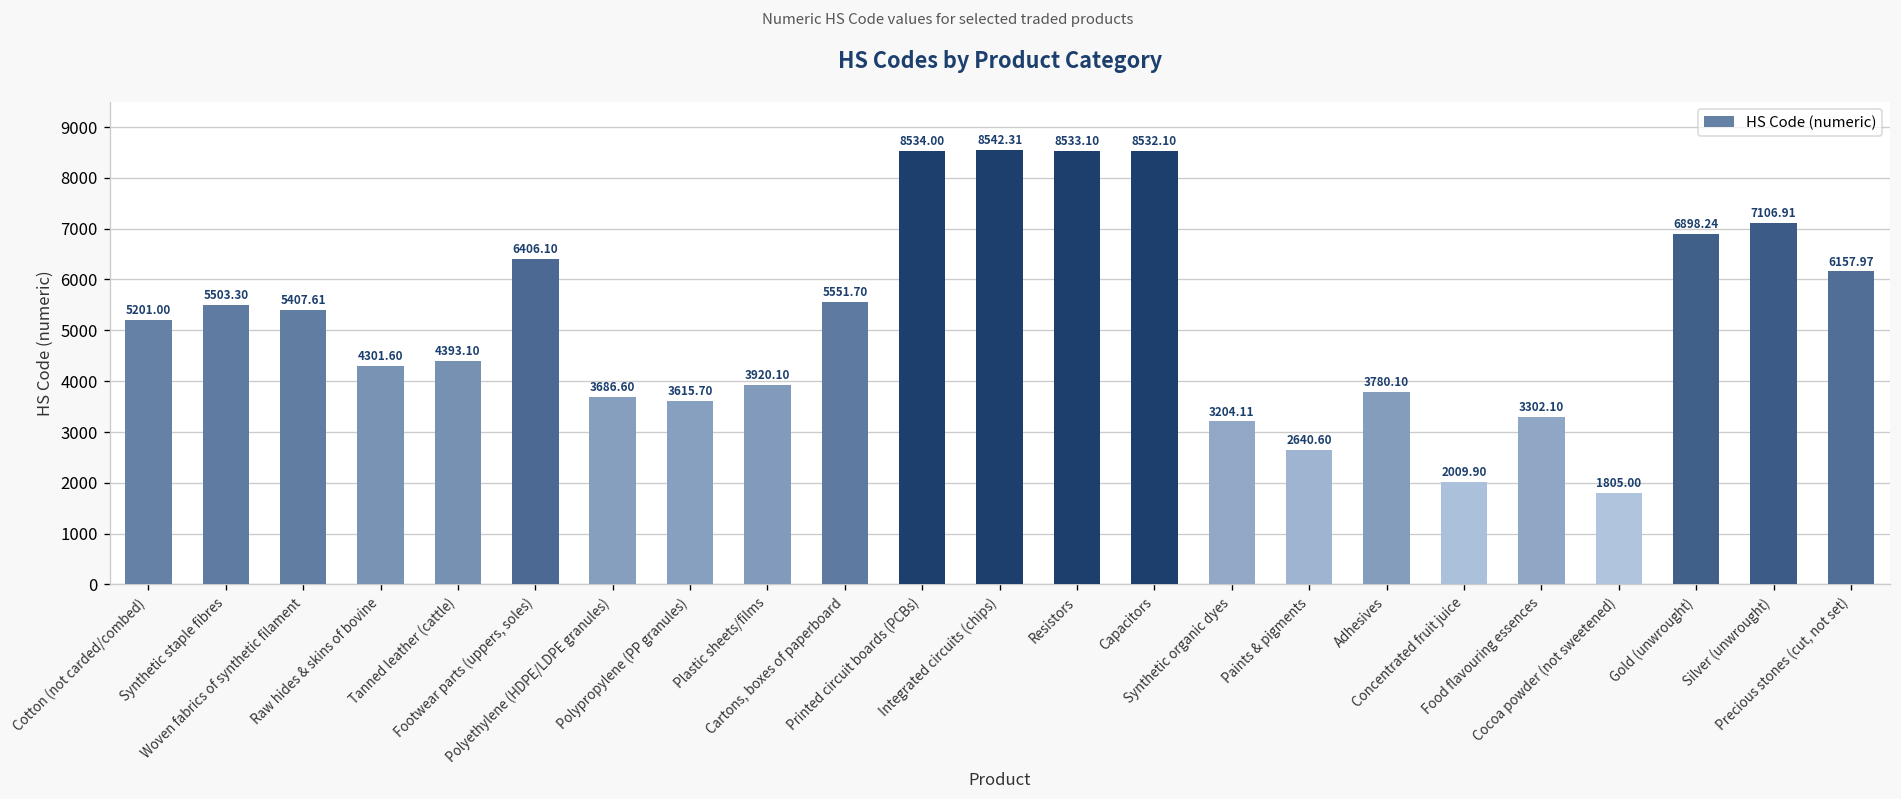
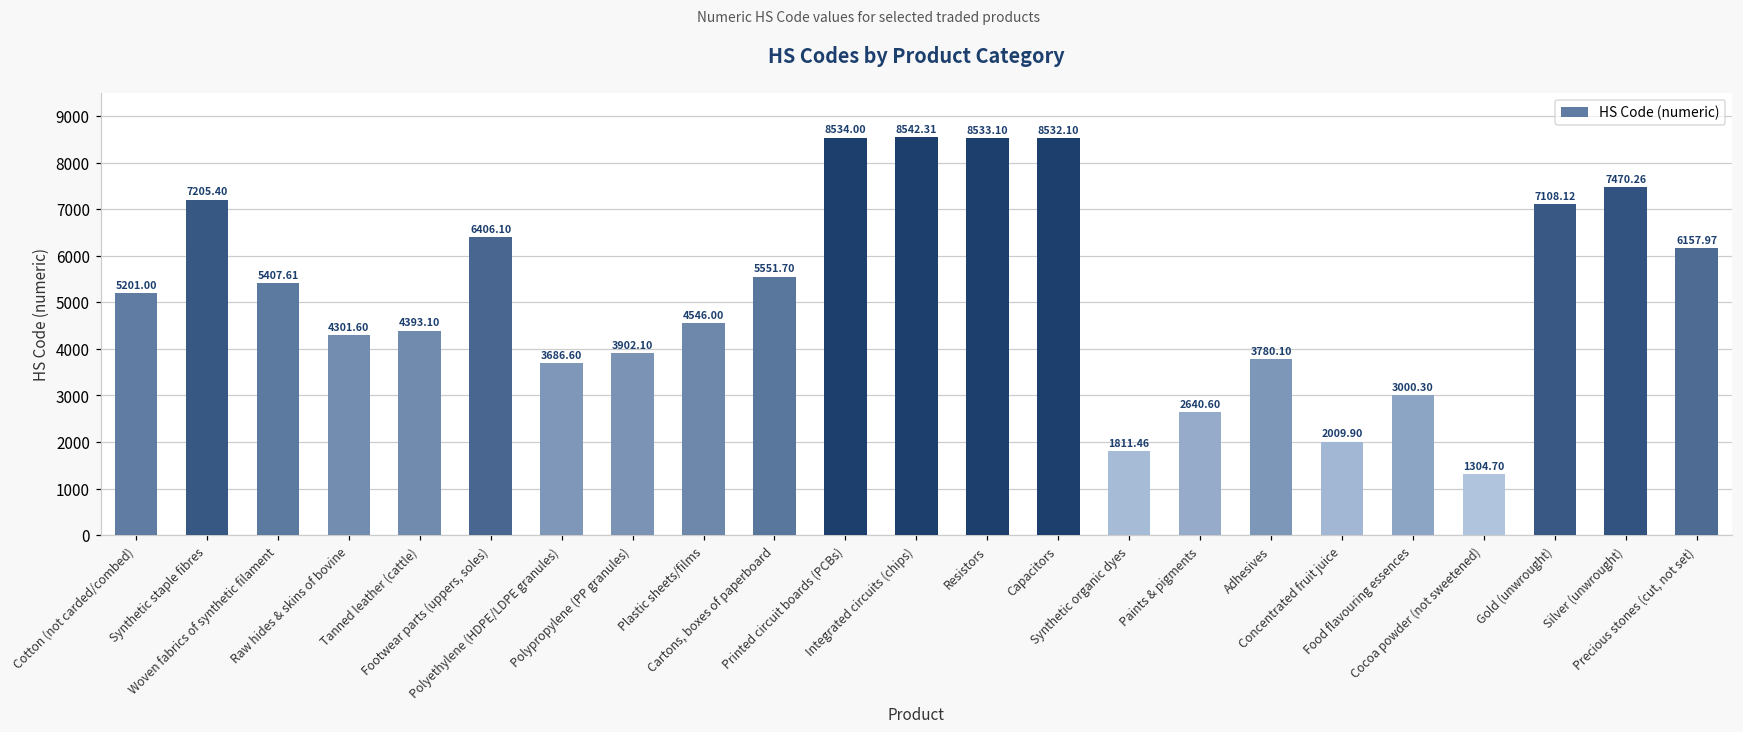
Synthetic staple fibres: 5503.30 -> 7205.40
Polypropylene (PP granules): 3615.70 -> 3902.10
Plastic sheets/films: 3920.10 -> 4546.00
Synthetic organic dyes: 3204.11 -> 1811.46
Food flavouring essences: 3302.10 -> 3000.30
Cocoa powder (not sweetened): 1805.00 -> 1304.70
Gold (unwrought): 6898.24 -> 7108.12
Silver (unwrought): 7106.91 -> 7470.26
